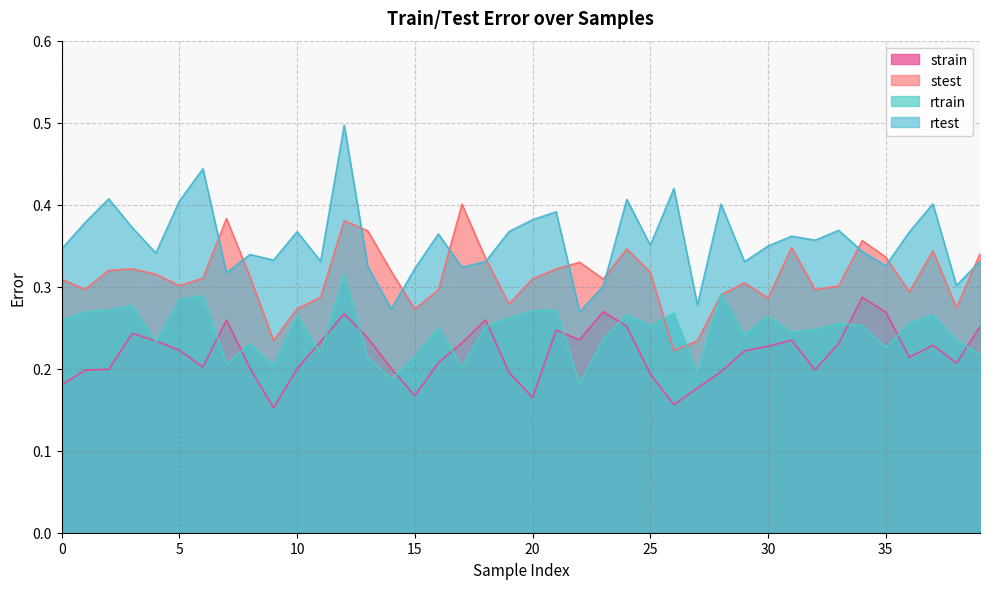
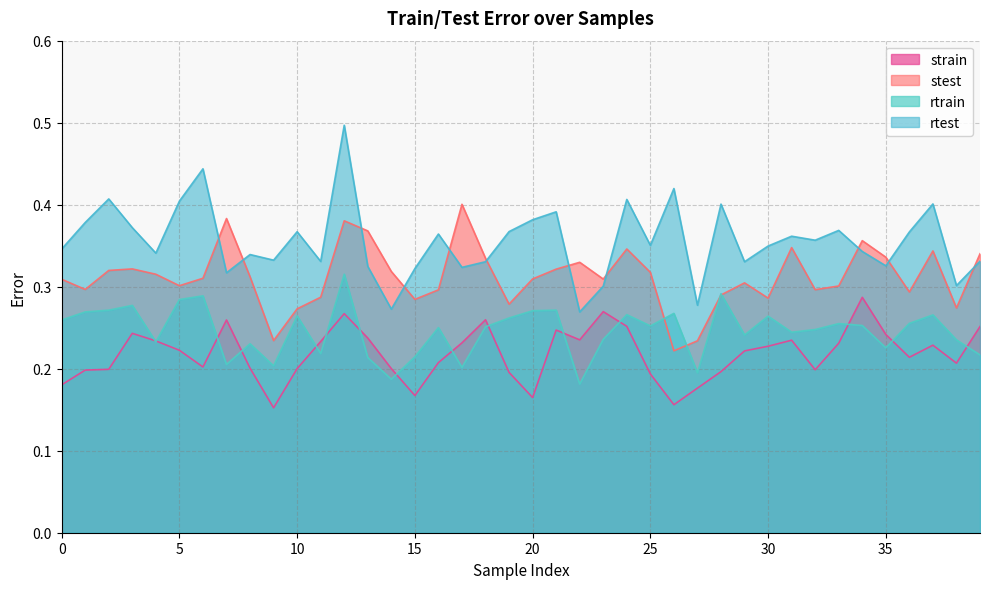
stest, 15: 0.27 -> 0.28
strain, 35: 0.27 -> 0.24
